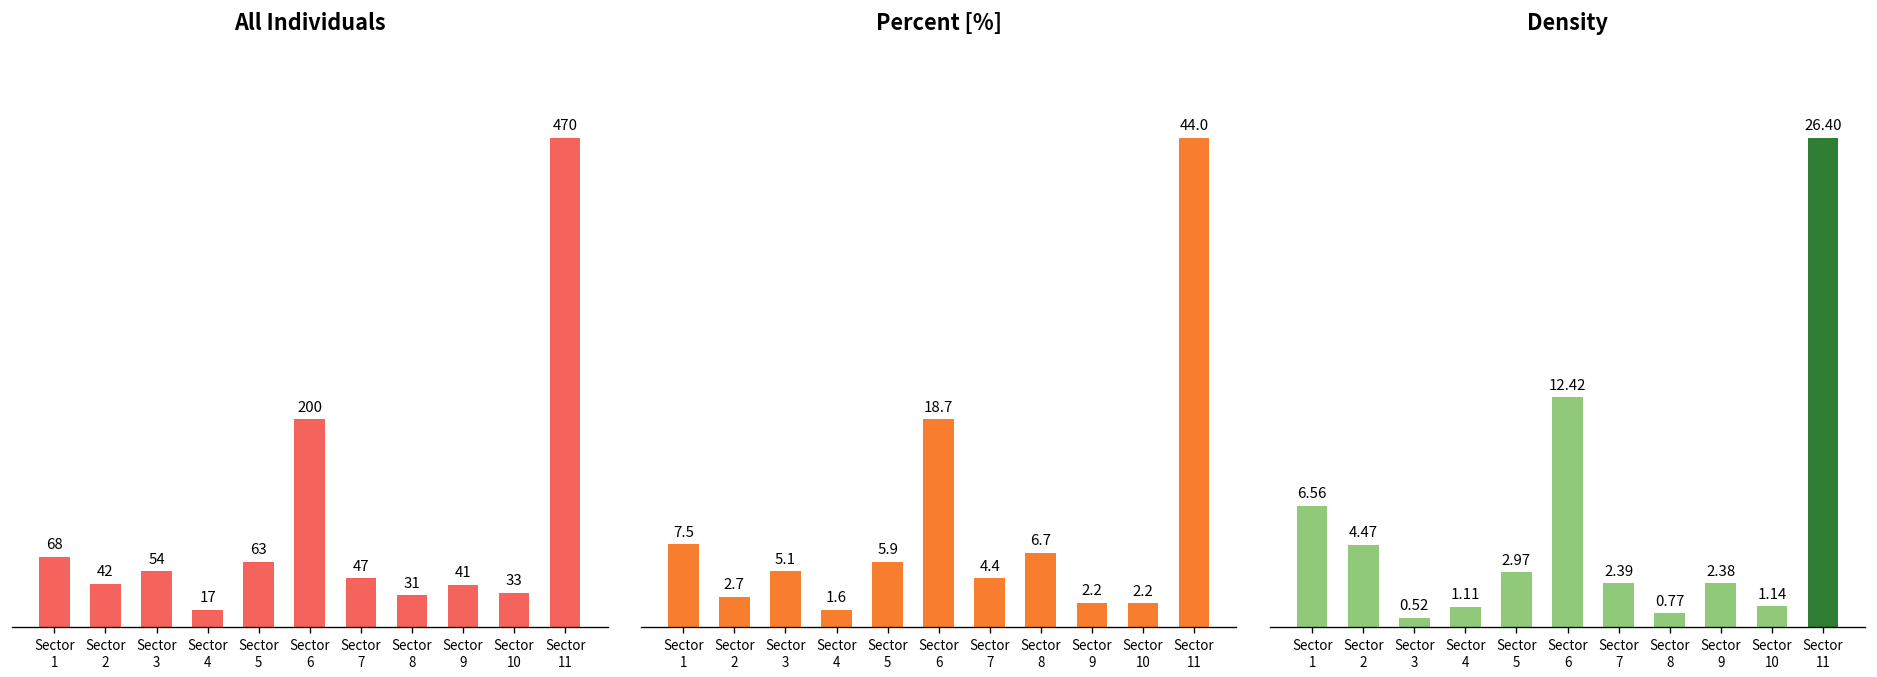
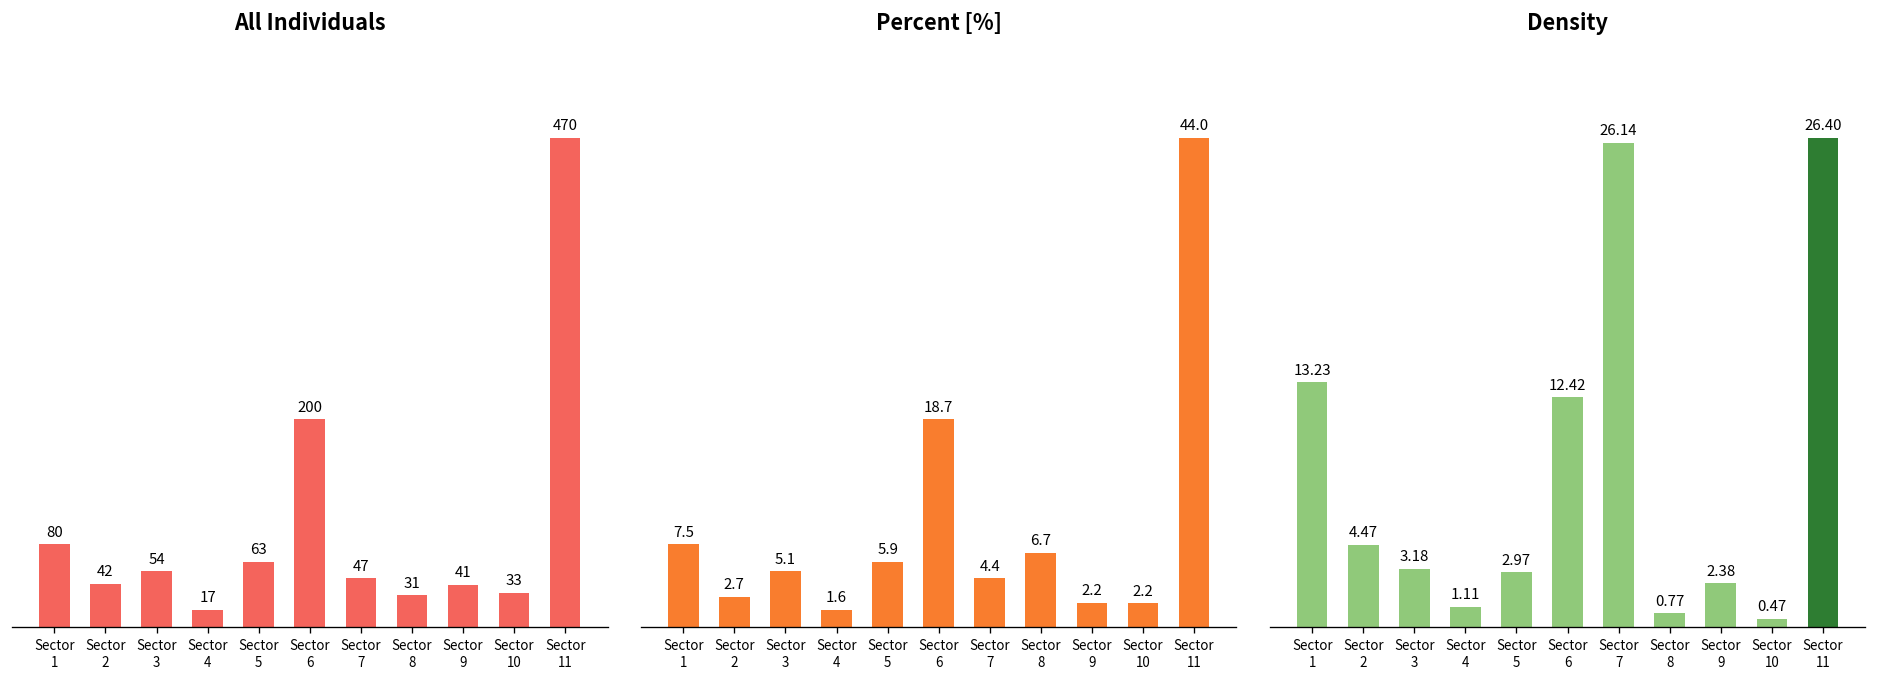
All Individuals, Sector 1: 68 -> 80
Density, Sector 1: 6.56 -> 13.23
Density, Sector 3: 0.52 -> 3.18
Density, Sector 7: 2.39 -> 26.14
Density, Sector 10: 1.14 -> 0.47
